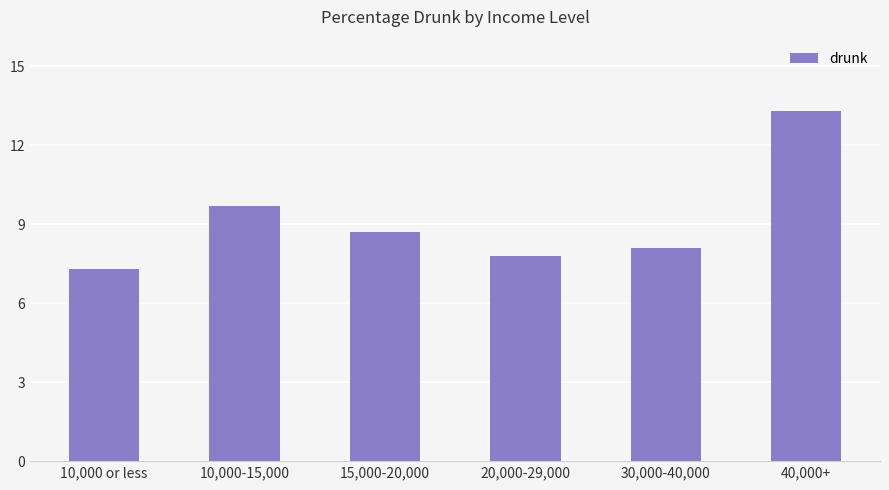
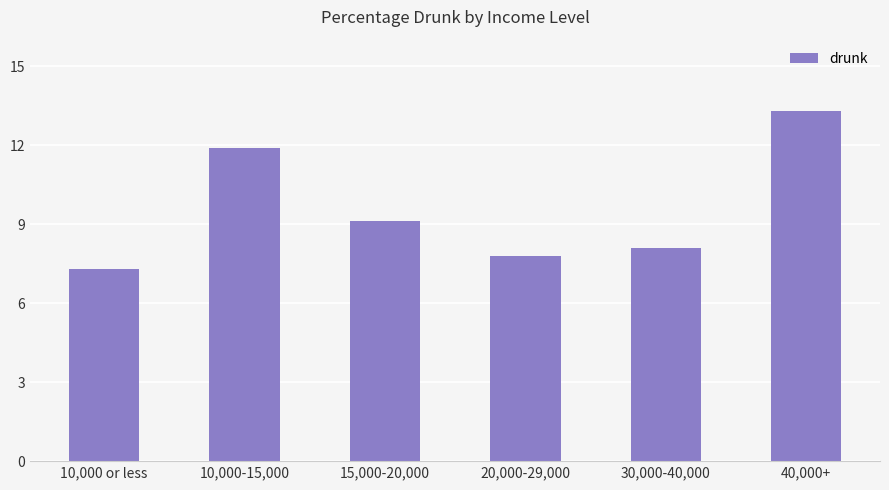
10,000-15,000: 9.7 -> 11.9
15,000-20,000: 8.7 -> 9.1
